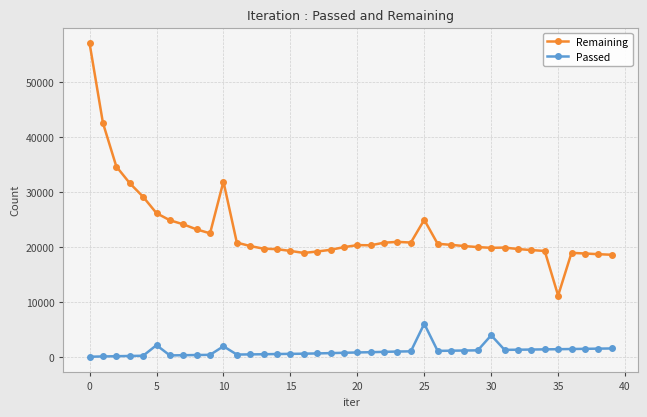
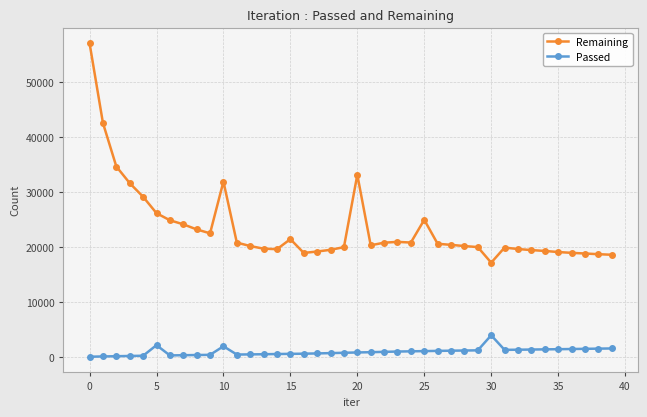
Remaining, 15: 19000 -> 21000
Remaining, 20: 20000 -> 33000
Passed, 25: 6000 -> 1000
Remaining, 30: 20000 -> 17000
Remaining, 35: 11000 -> 19000
